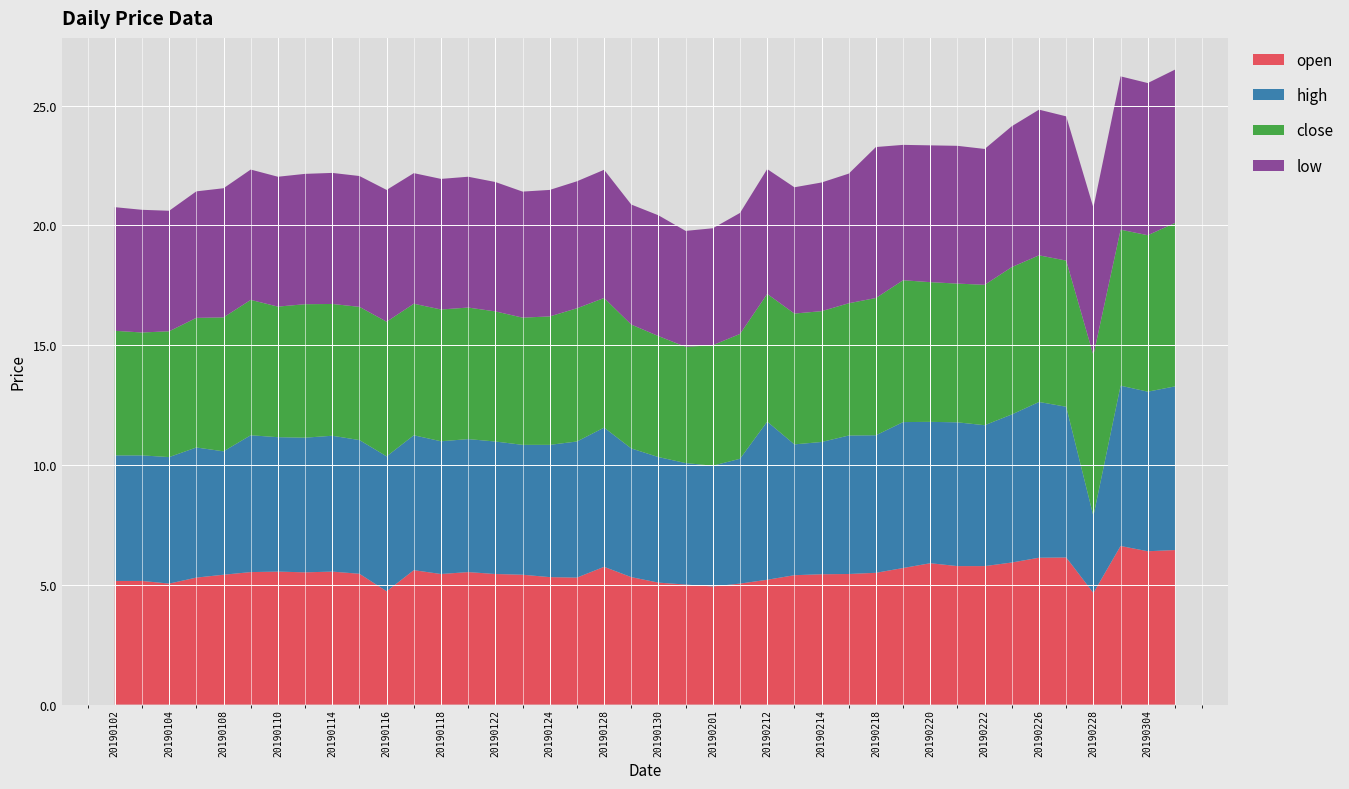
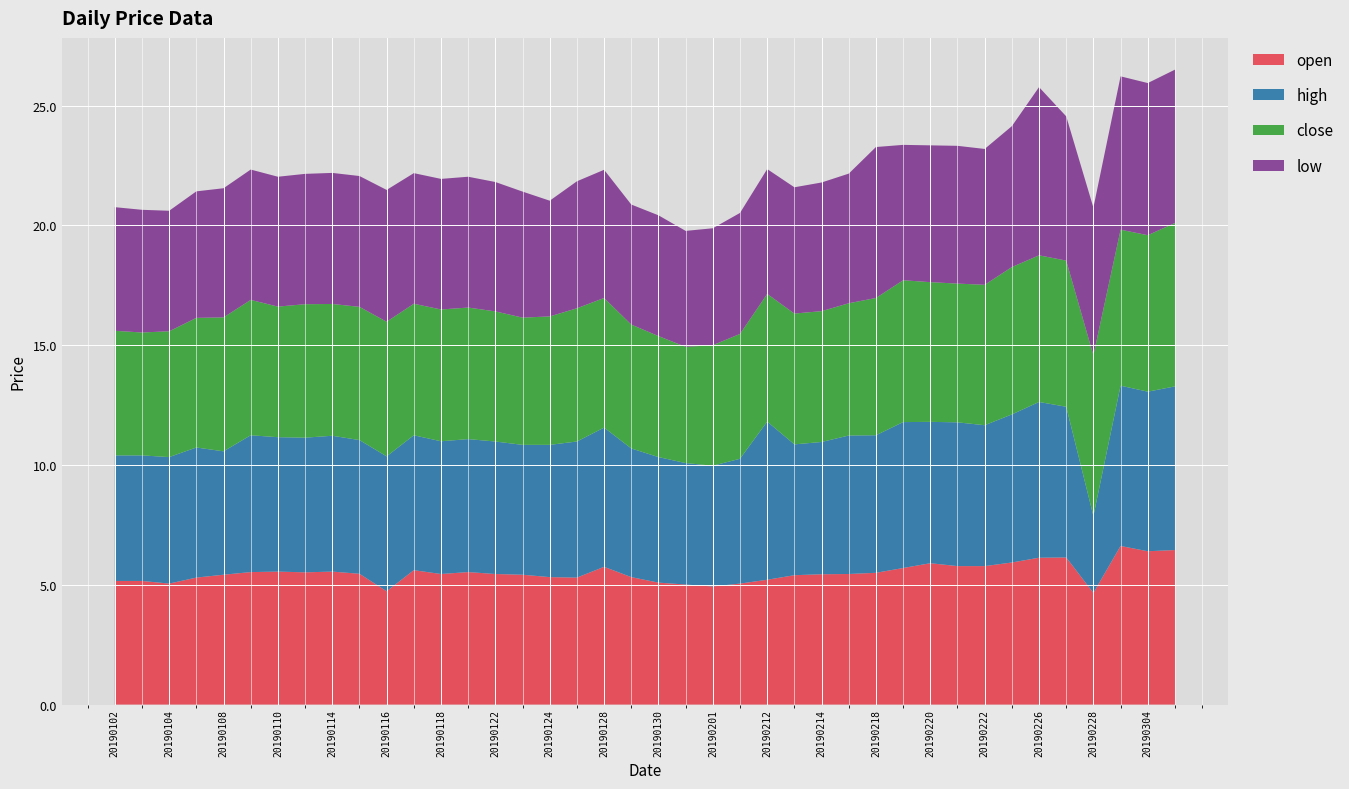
low, 20190124: 5.3 -> 4.8
low, 20190226: 6.1 -> 7.0
